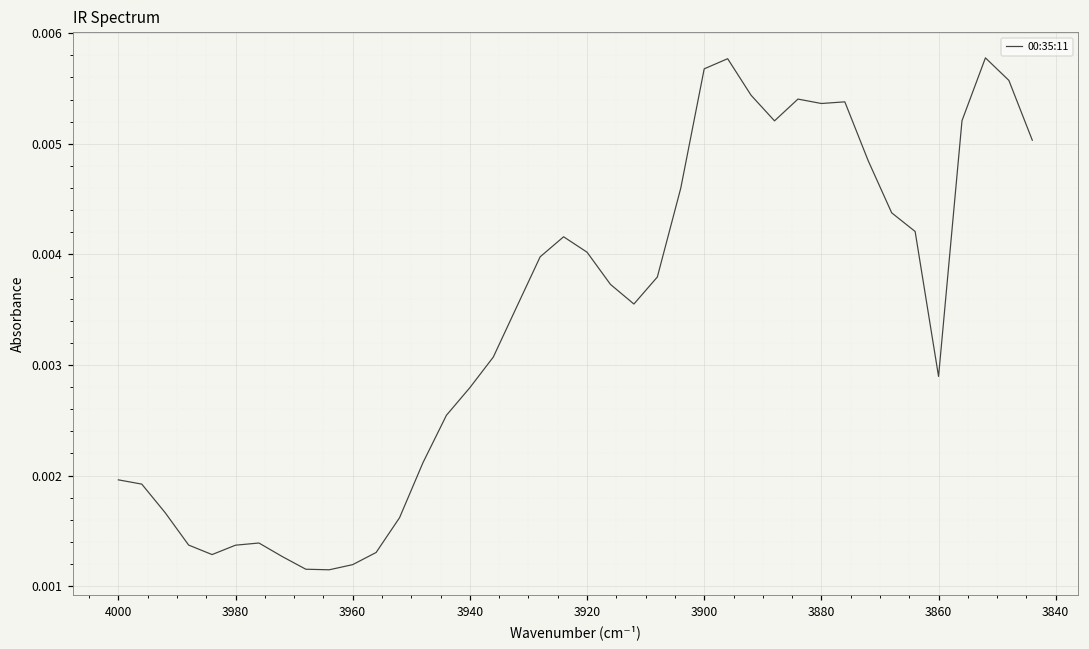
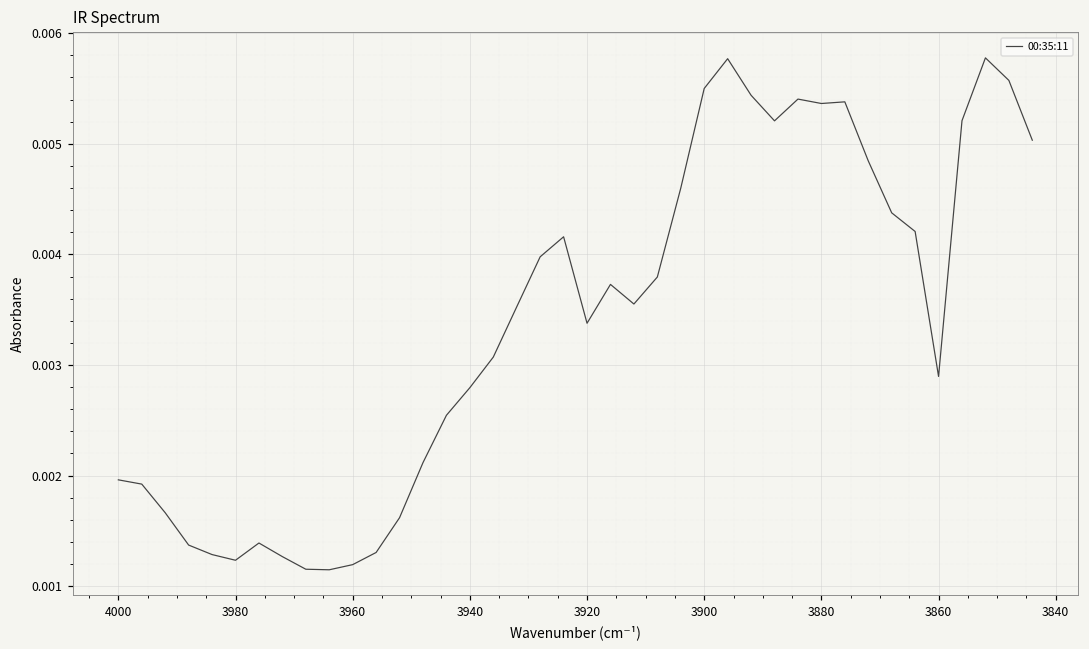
3980: 0.00137 -> 0.00123
3920: 0.00402 -> 0.00338
3900: 0.00568 -> 0.00550
